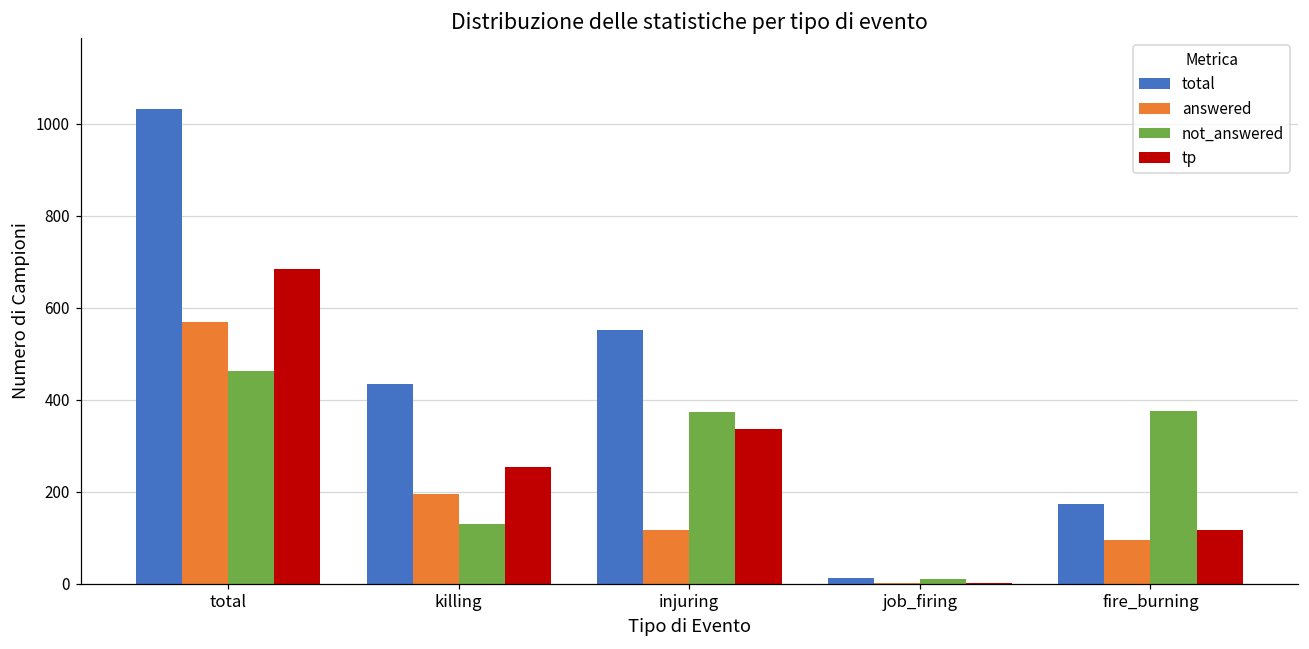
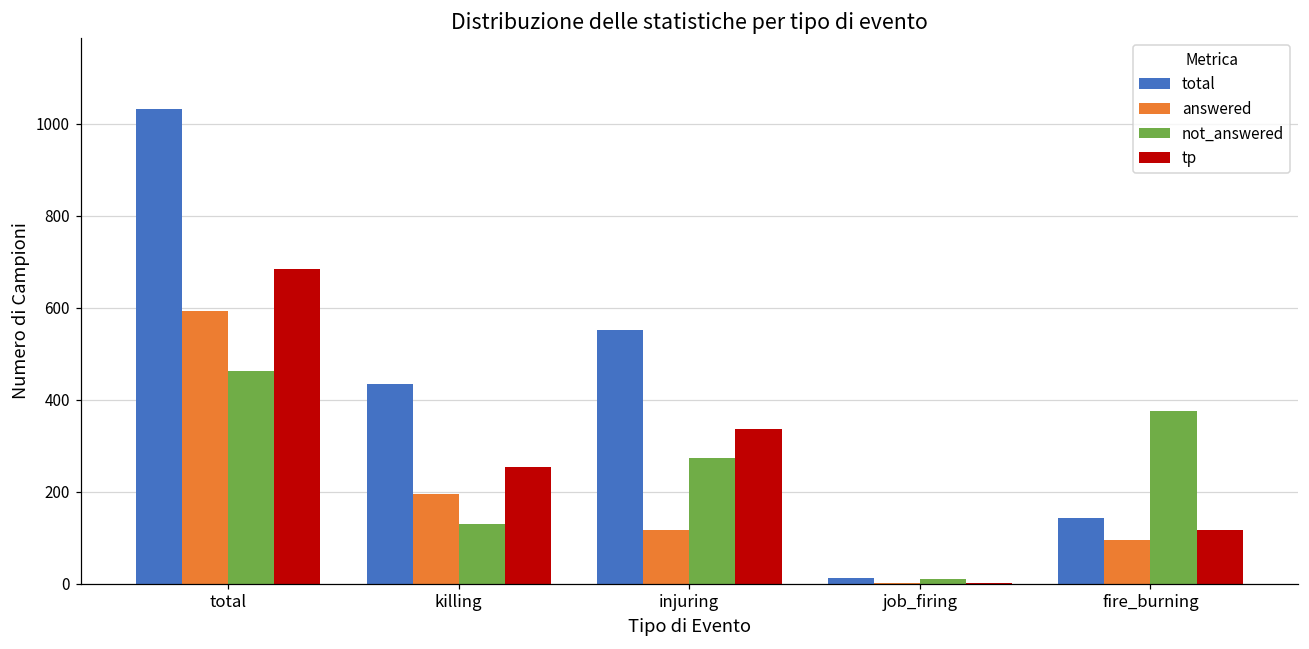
answered, total: 570 -> 590
not_answered, injuring: 370 -> 270
total, fire_burning: 170 -> 140
